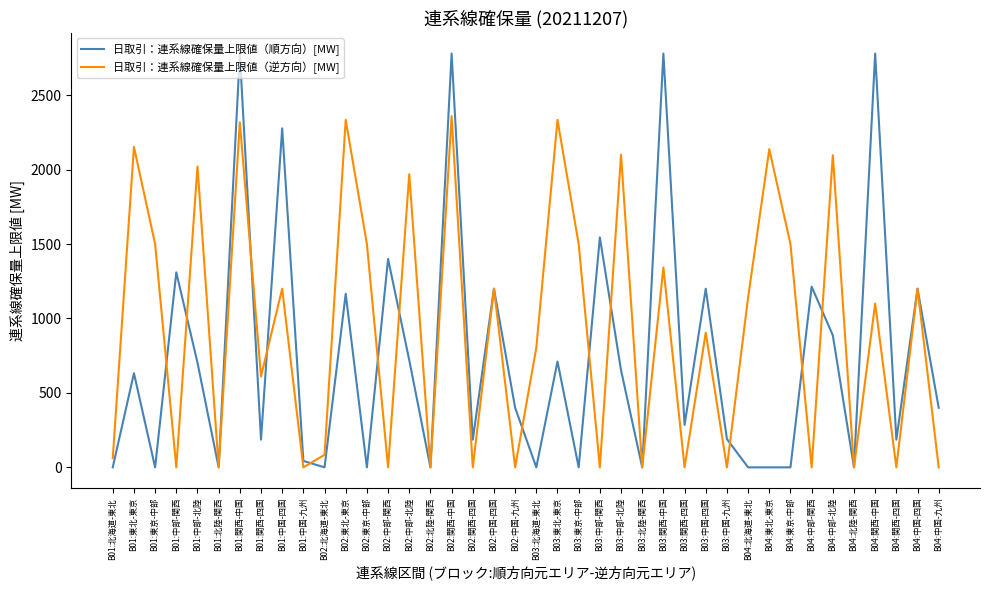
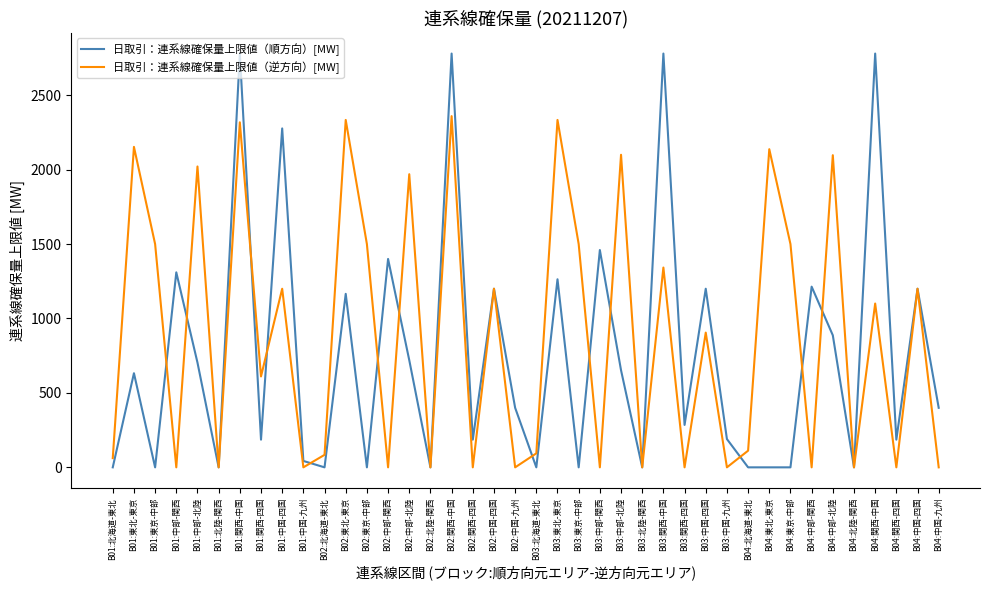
日取引：連系線確保量上限値（逆方向）[MW], B03:北海道-東北: 810 -> 90
日取引：連系線確保量上限値（順方向）[MW], B03:東北-東京: 710 -> 1260
日取引：連系線確保量上限値（順方向）[MW], B03:中部-関西: 1550 -> 1460
日取引：連系線確保量上限値（逆方向）[MW], B04:北海道-東北: 1140 -> 110
